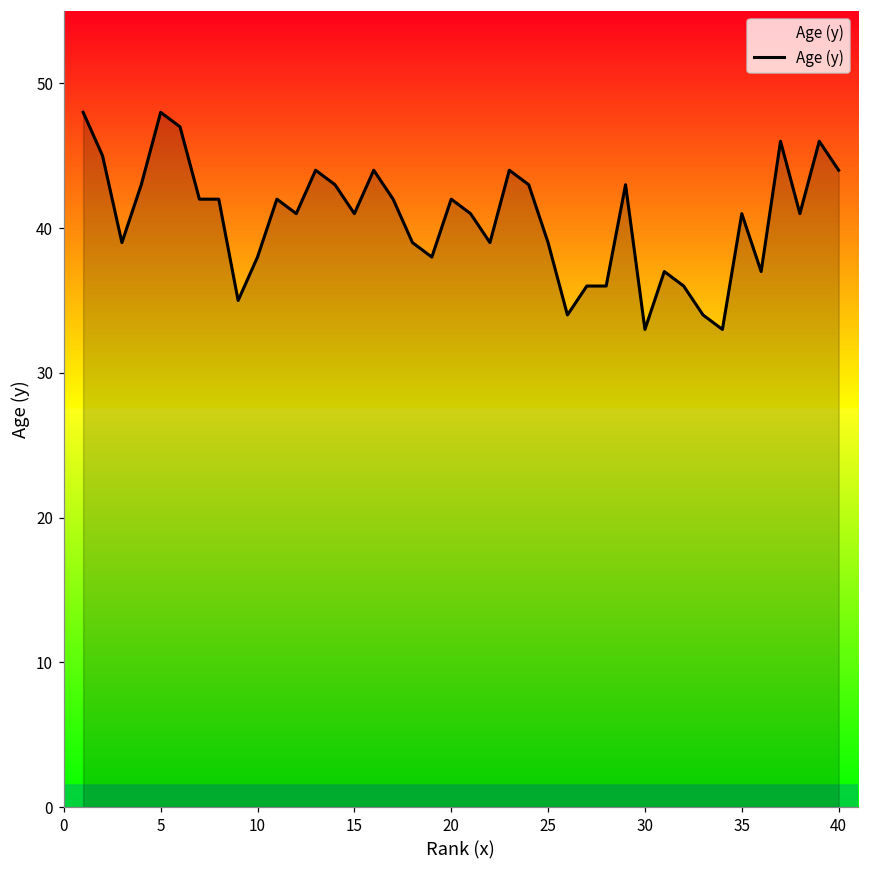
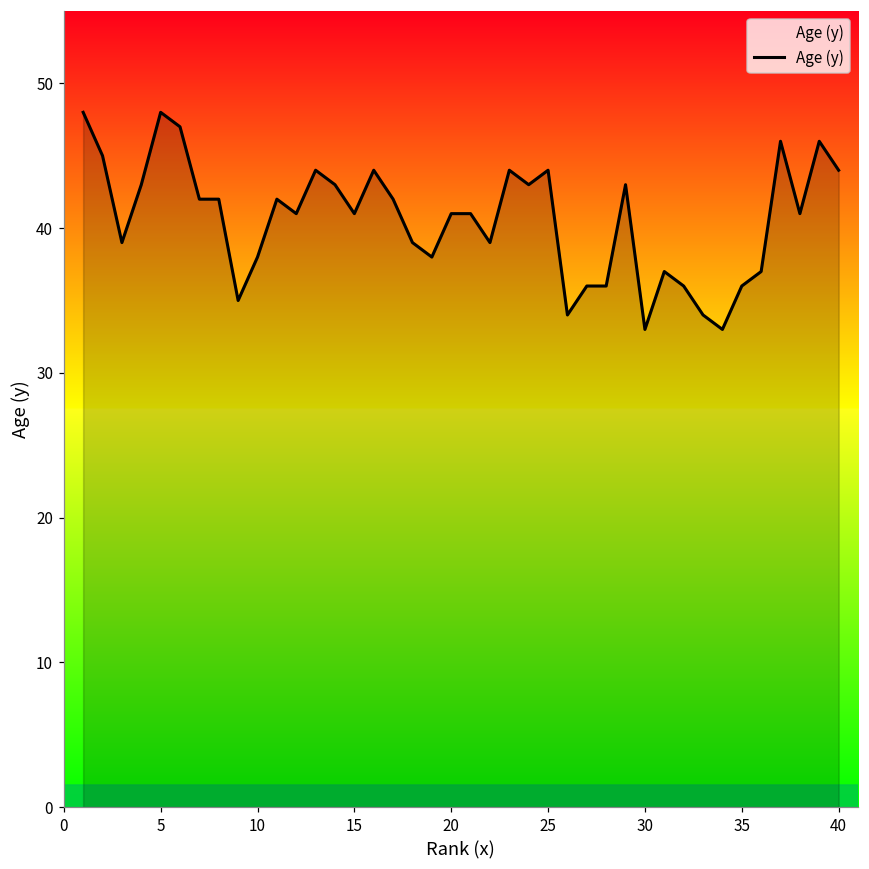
20: 42 -> 41
25: 39 -> 44
35: 41 -> 36
